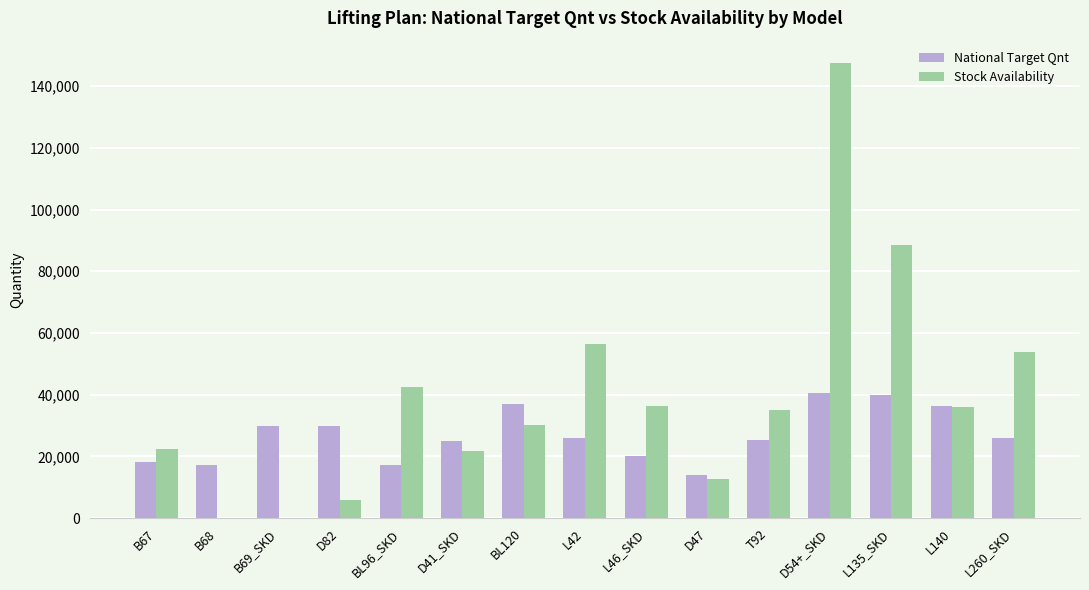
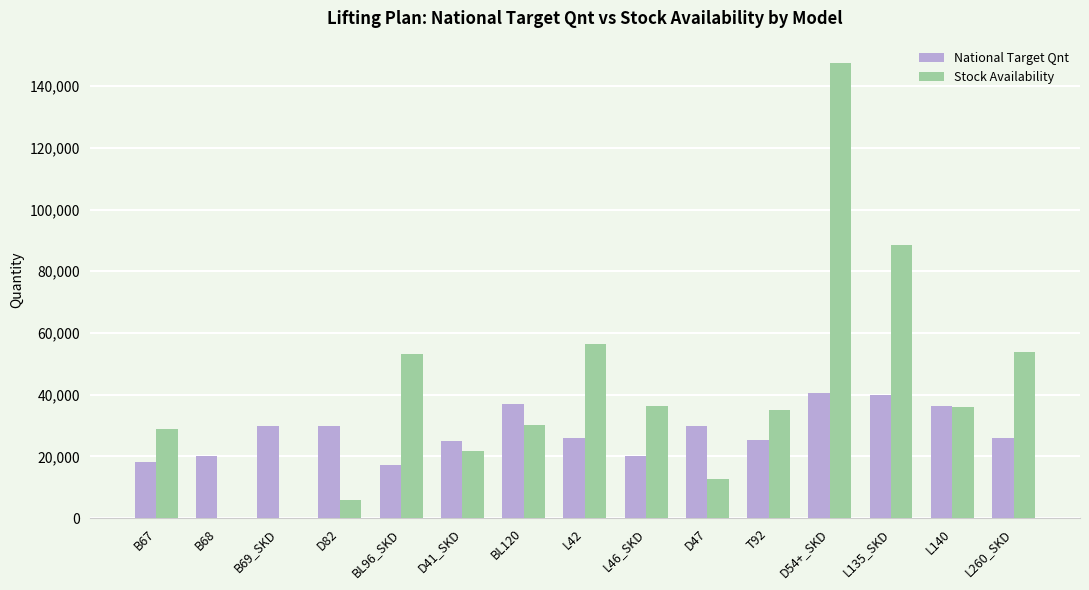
Stock Availability, B67: 23,000 -> 29,000
National Target Qnt, B68: 17,000 -> 20,000
Stock Availability, BL96_SKD: 43,000 -> 53,000
National Target Qnt, D47: 14,000 -> 30,000
